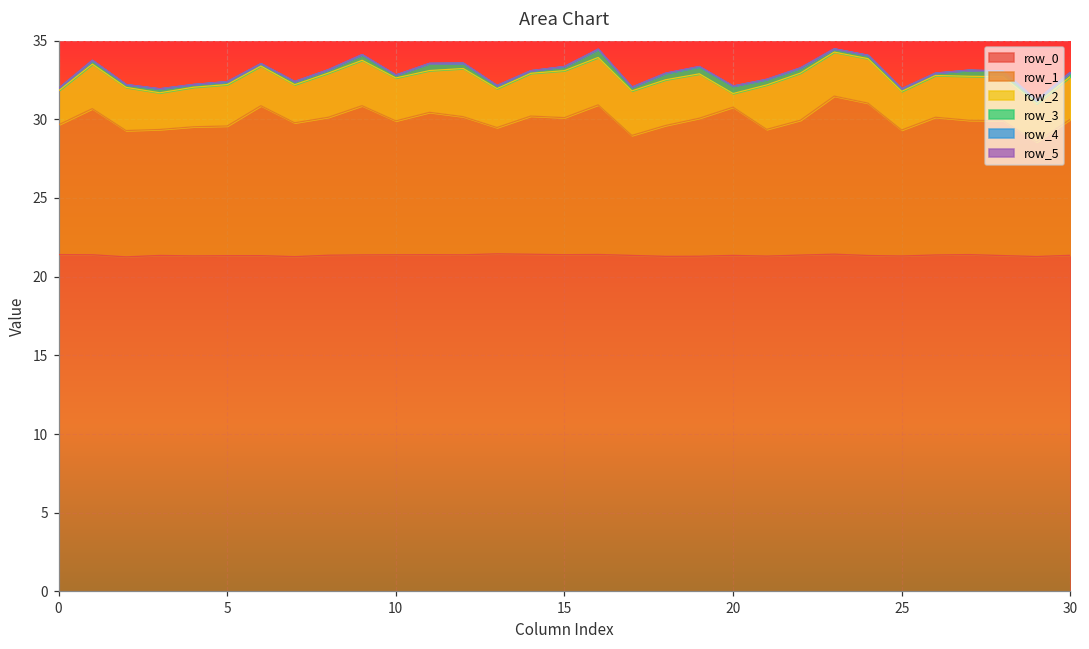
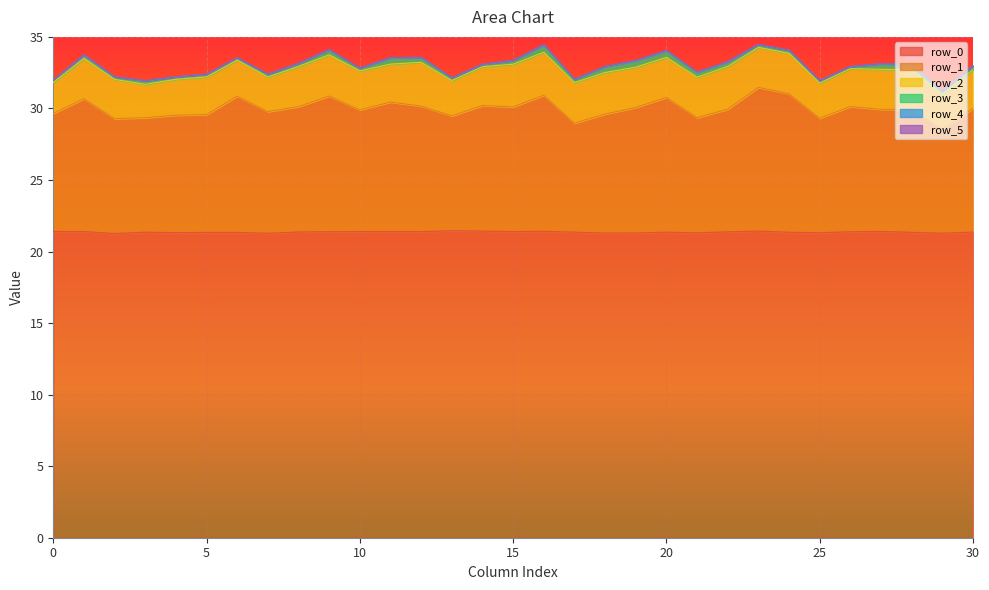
row_2, 20: 0.9 -> 2.8
